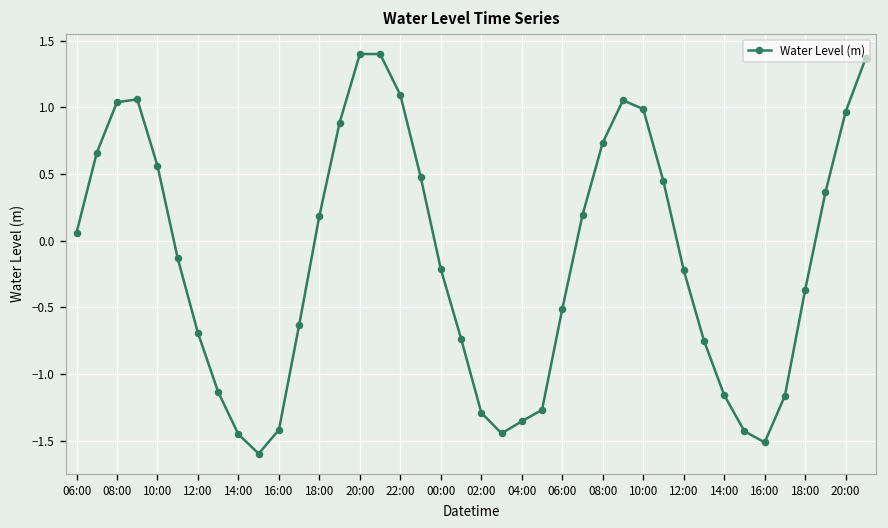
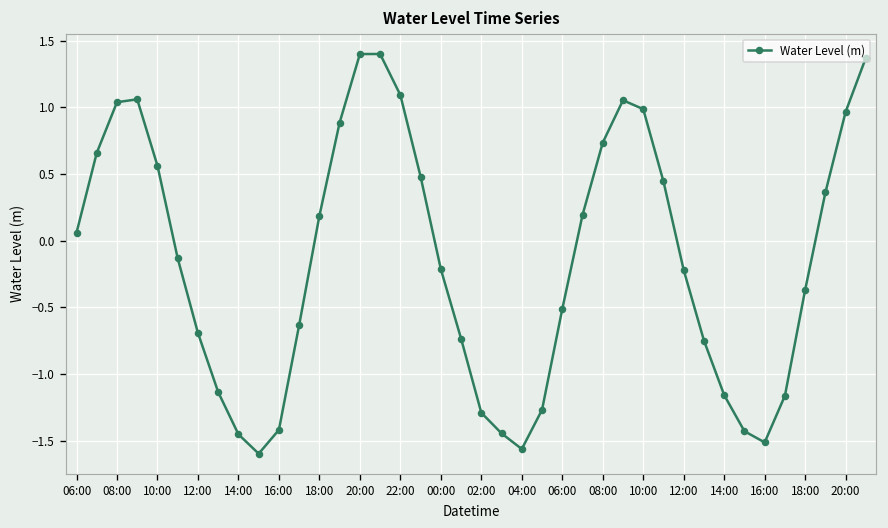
04:00: -1.36 -> -1.56
